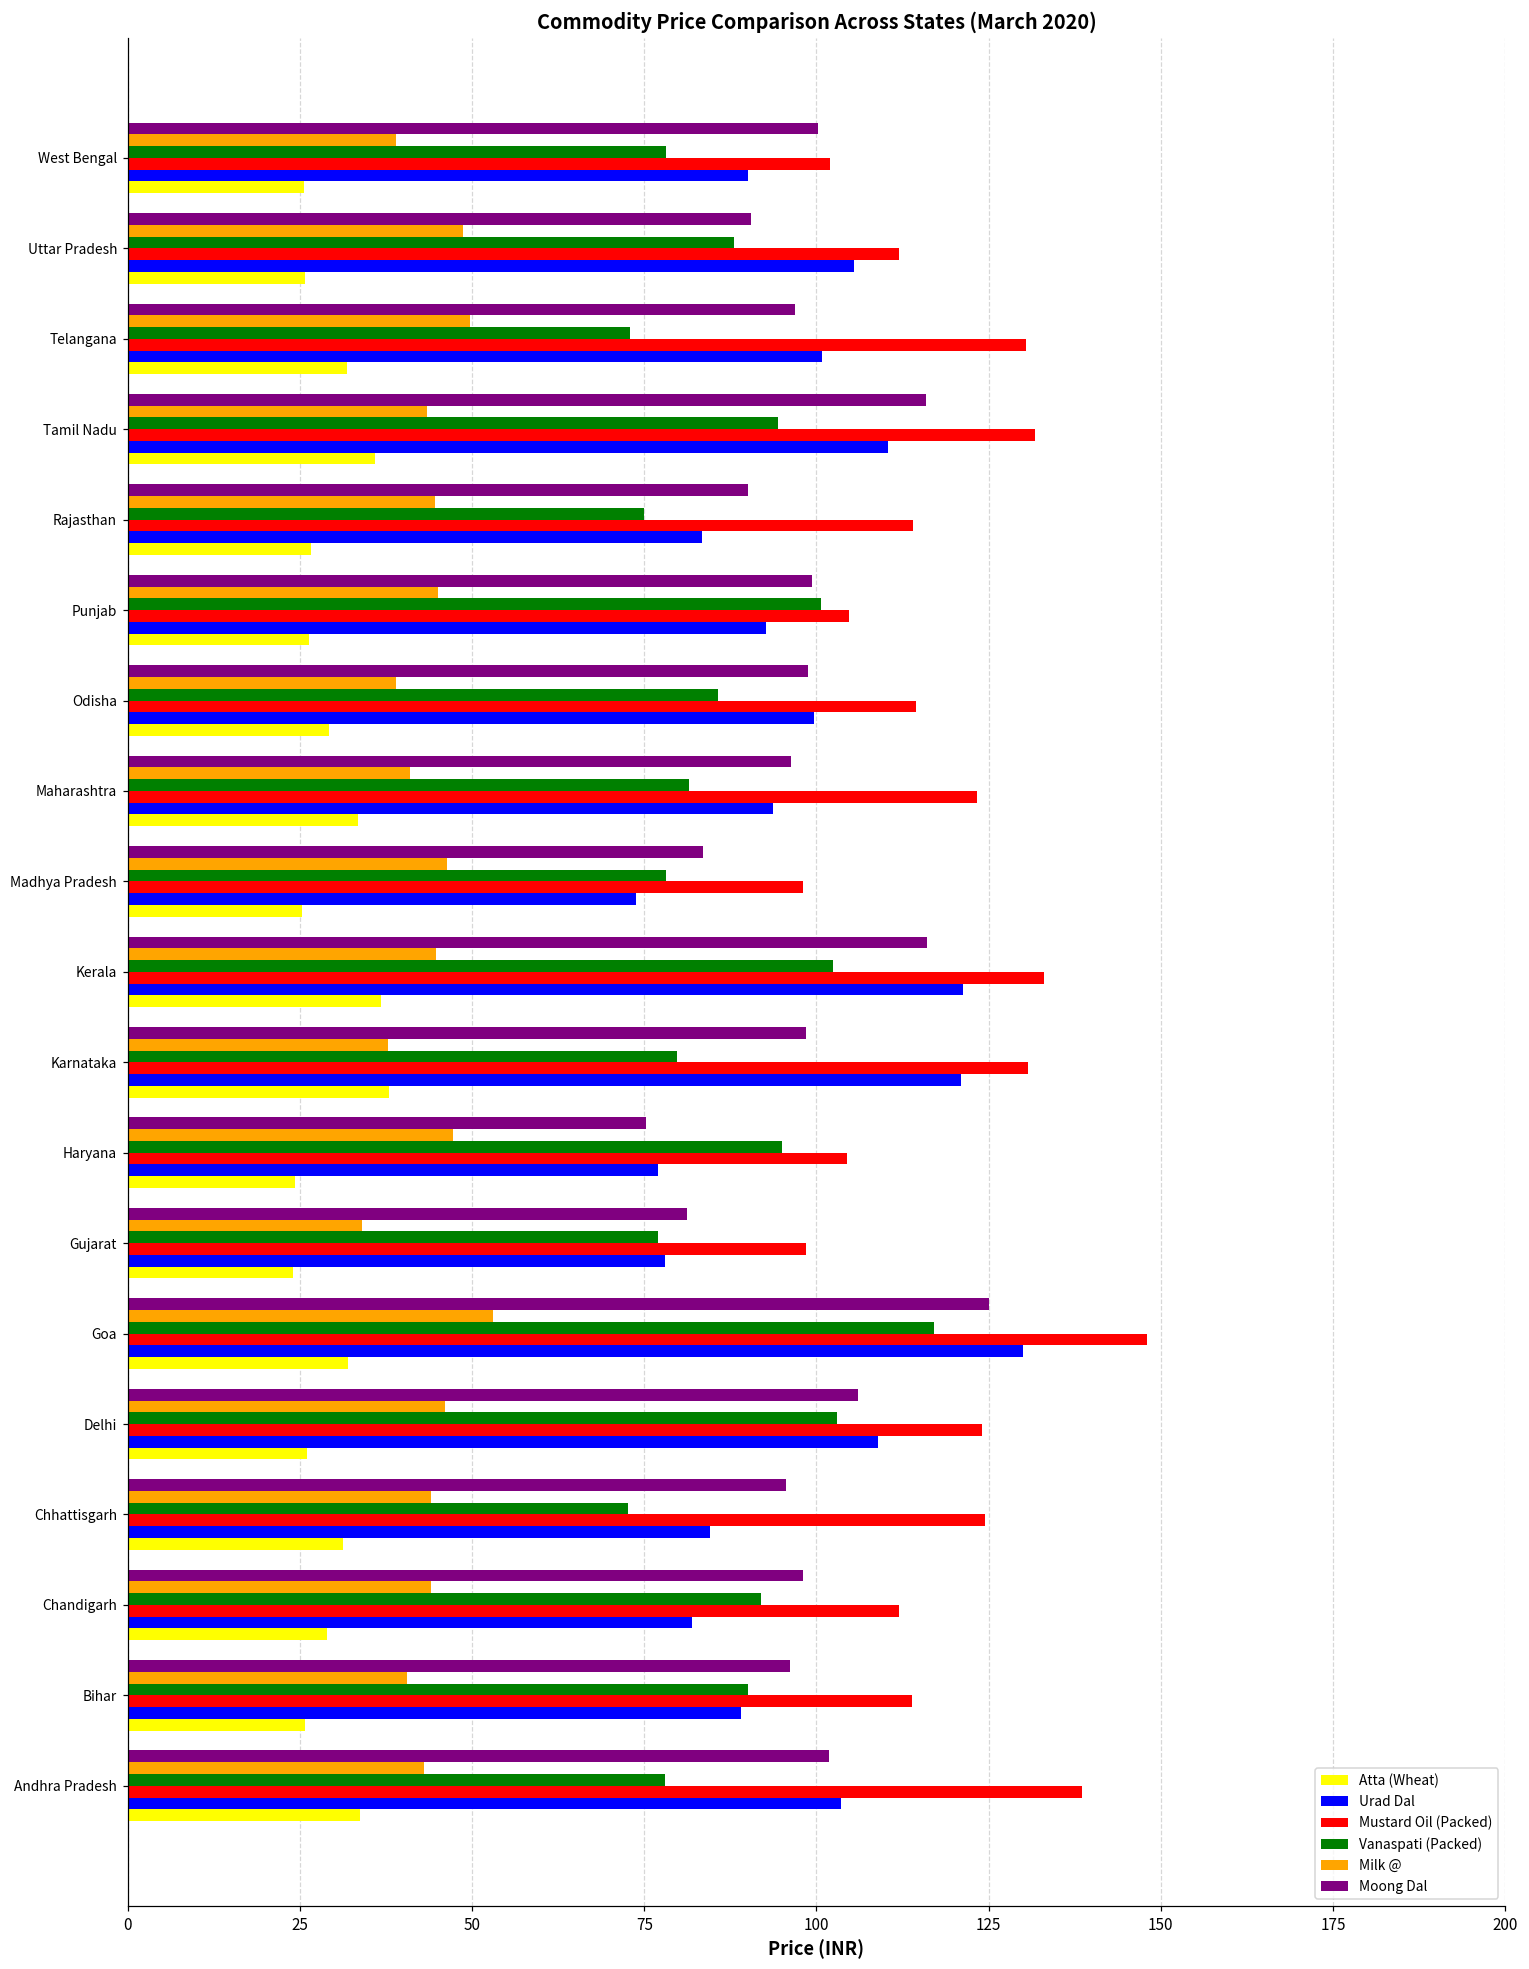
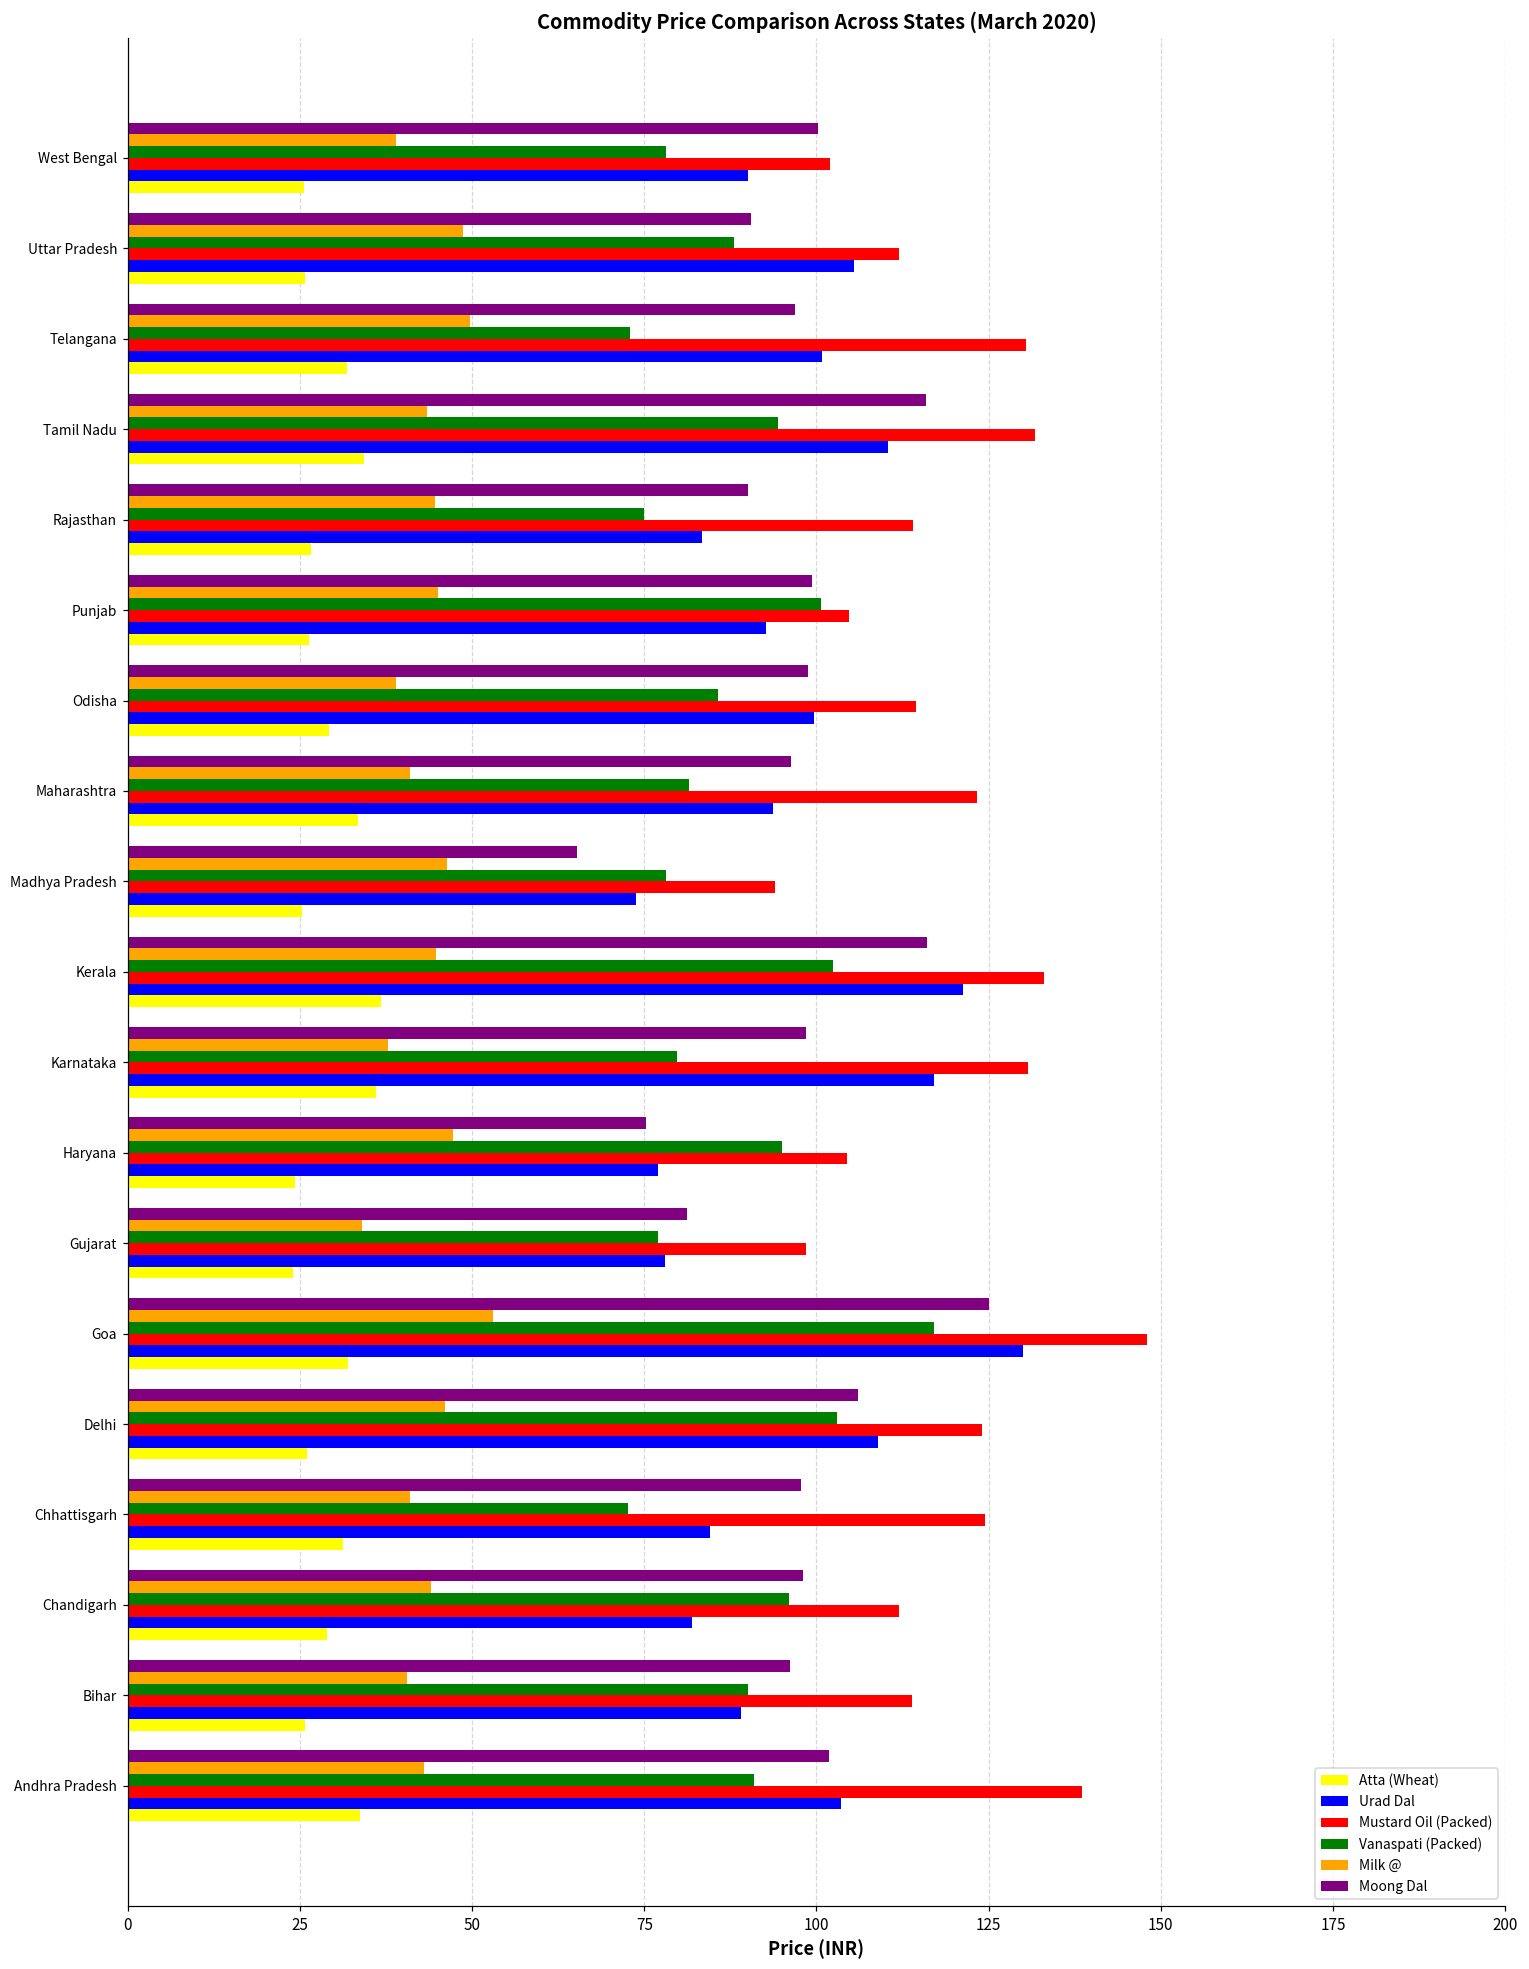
Atta (Wheat), Tamil Nadu: 36 -> 34
Moong Dal, Madhya Pradesh: 84 -> 65
Mustard Oil (Packed), Madhya Pradesh: 98 -> 94
Urad Dal, Karnataka: 121 -> 117
Atta (Wheat), Karnataka: 38 -> 36
Moong Dal, Chhattisgarh: 96 -> 98
Milk @, Chhattisgarh: 44 -> 41
Vanaspati (Packed), Chandigarh: 92 -> 96
Vanaspati (Packed), Andhra Pradesh: 78 -> 91
